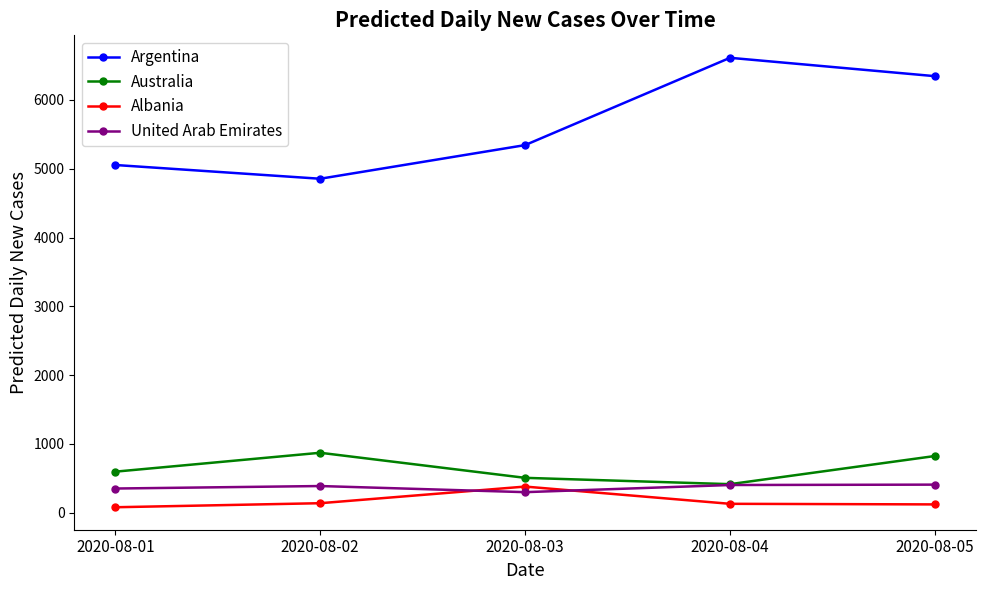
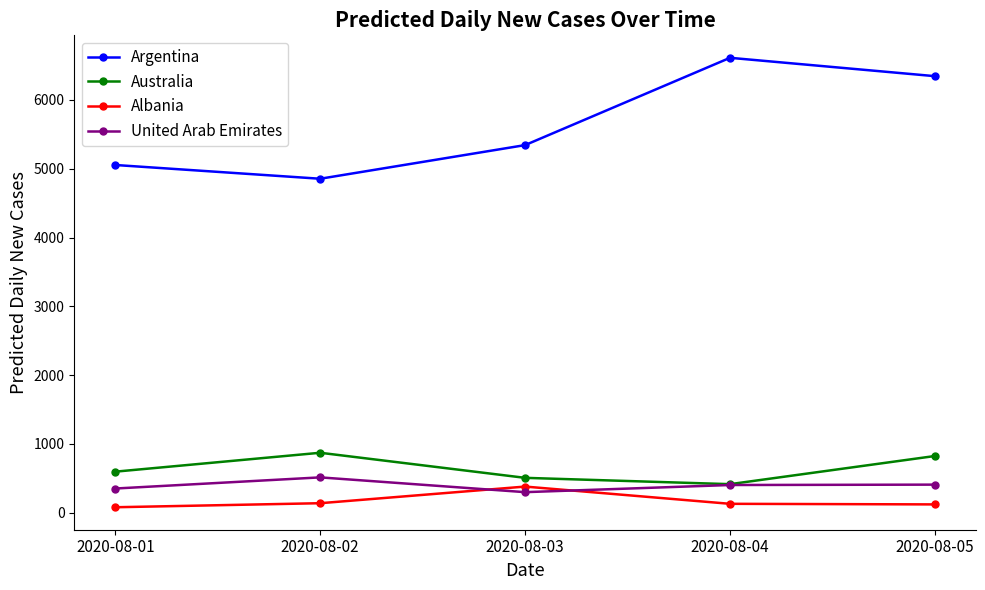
United Arab Emirates, 2020-08-02: 400 -> 500
